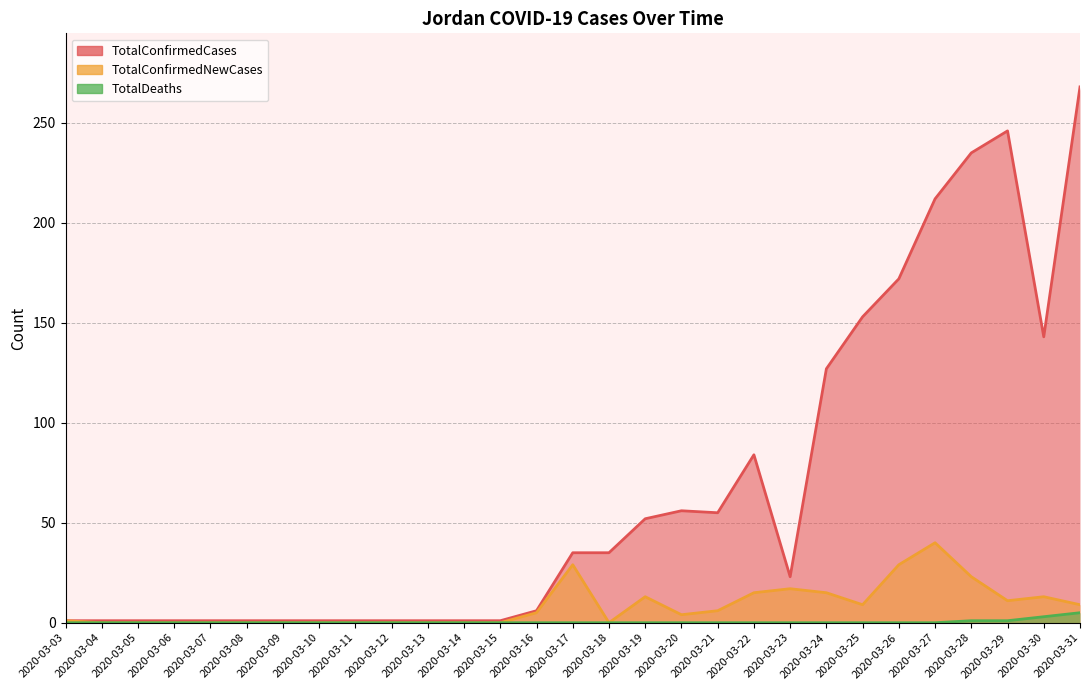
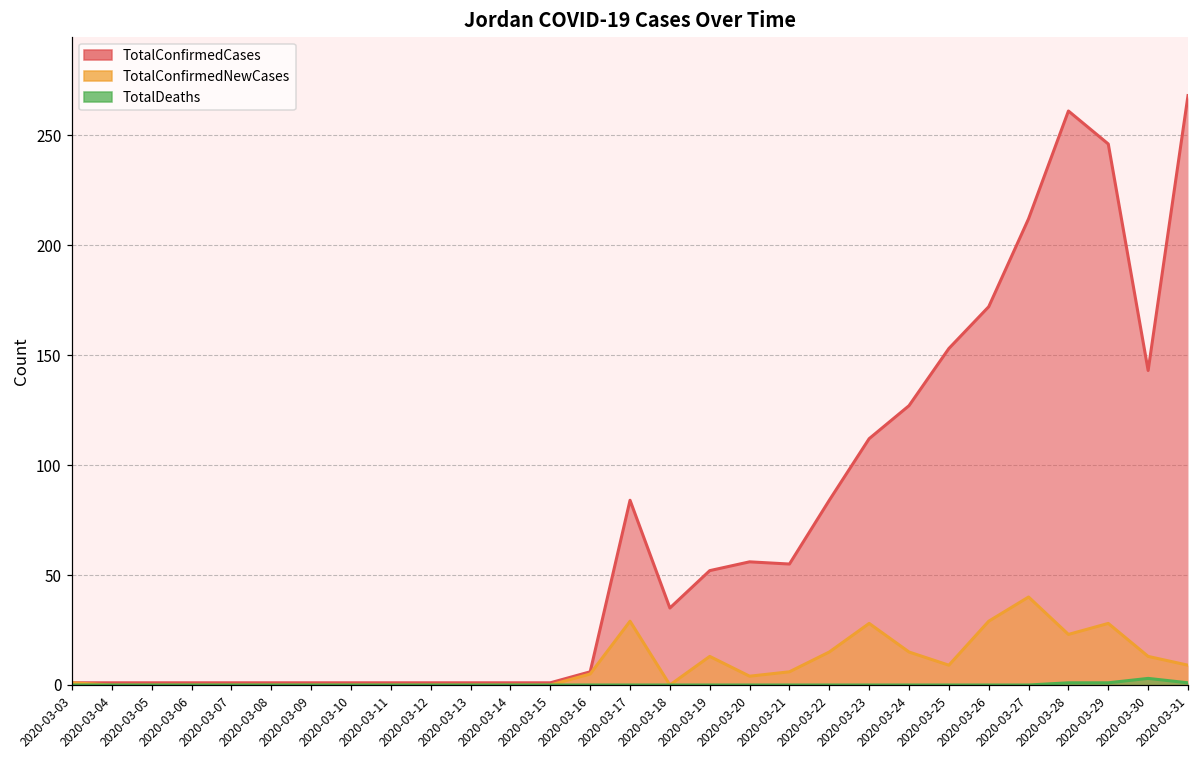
TotalConfirmedCases, 2020-03-17: 35 -> 84
TotalConfirmedCases, 2020-03-23: 23 -> 112
TotalConfirmedNewCases, 2020-03-23: 17 -> 28
TotalConfirmedCases, 2020-03-28: 235 -> 261
TotalConfirmedNewCases, 2020-03-29: 11 -> 28
TotalDeaths, 2020-03-31: 5 -> 1
